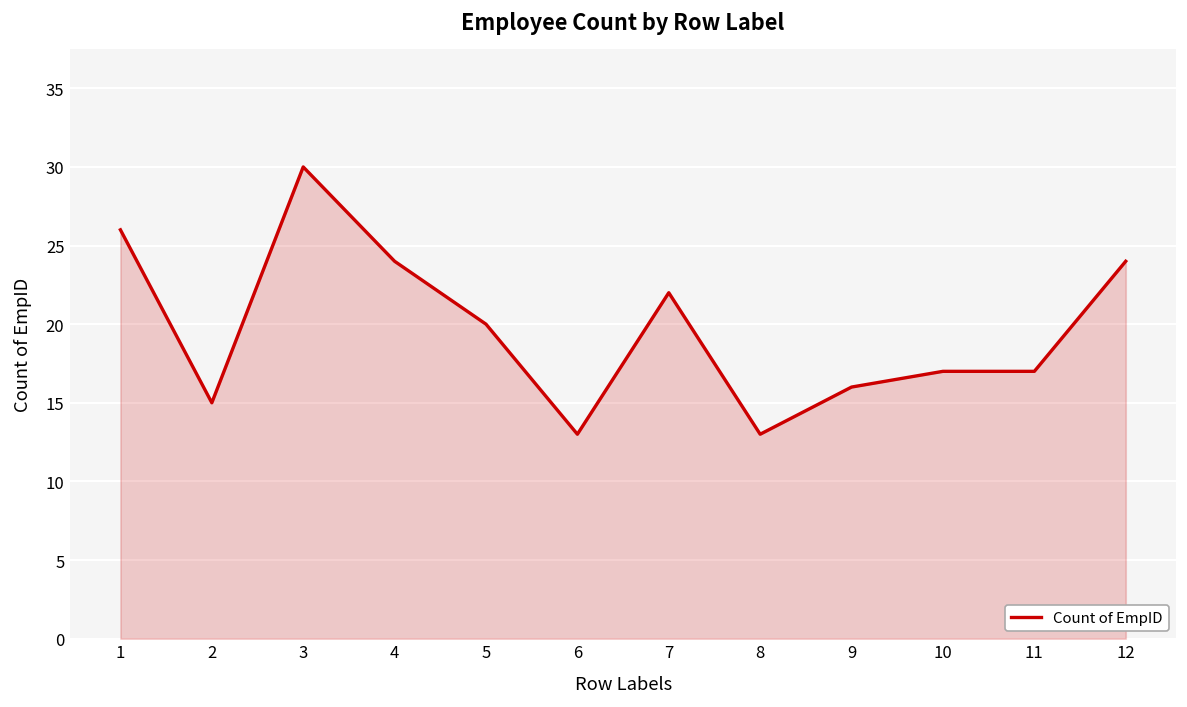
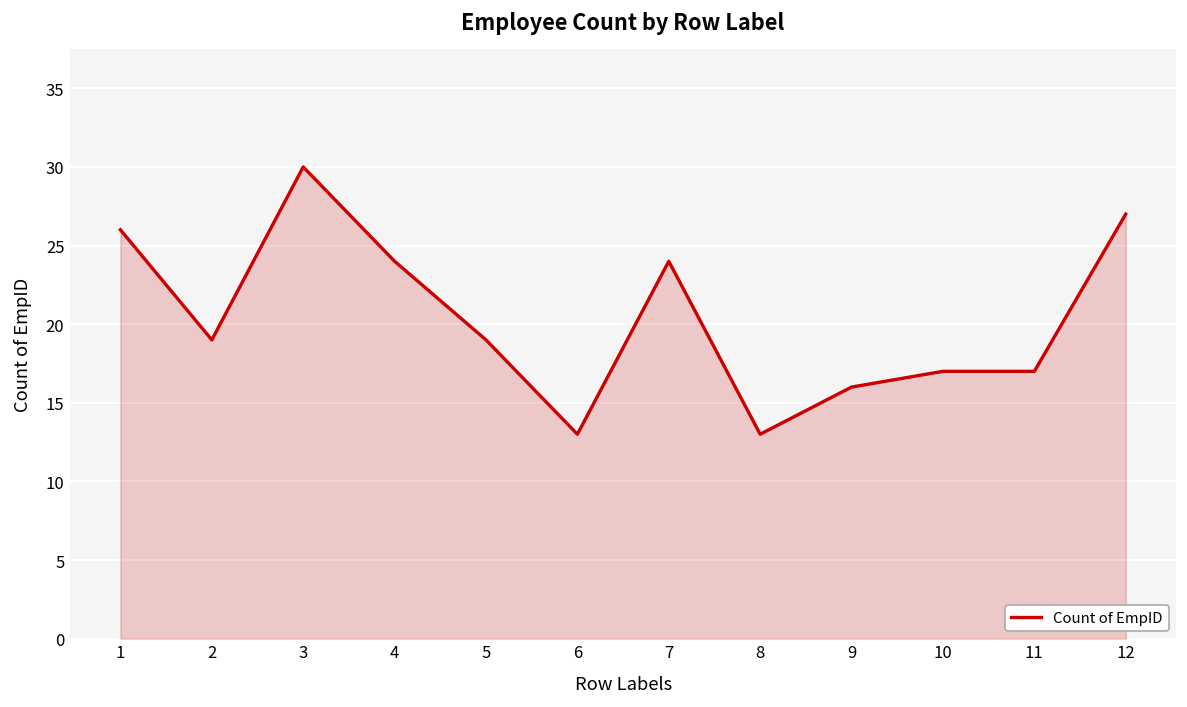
2: 15 -> 19
5: 20 -> 19
7: 22 -> 24
12: 24 -> 27
